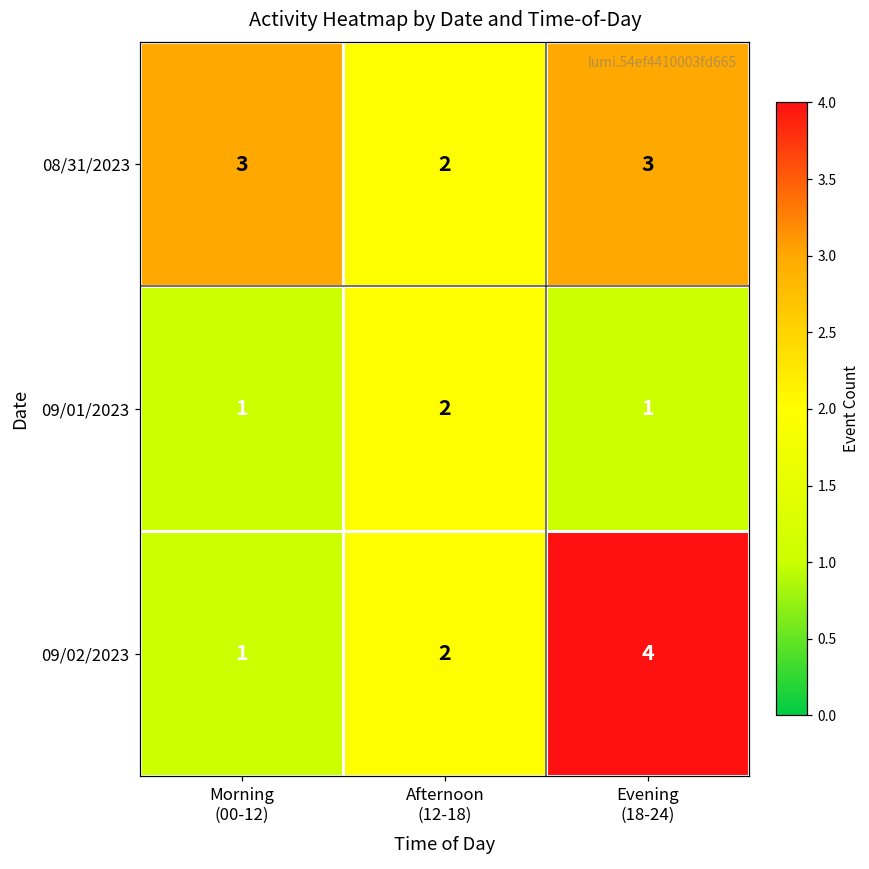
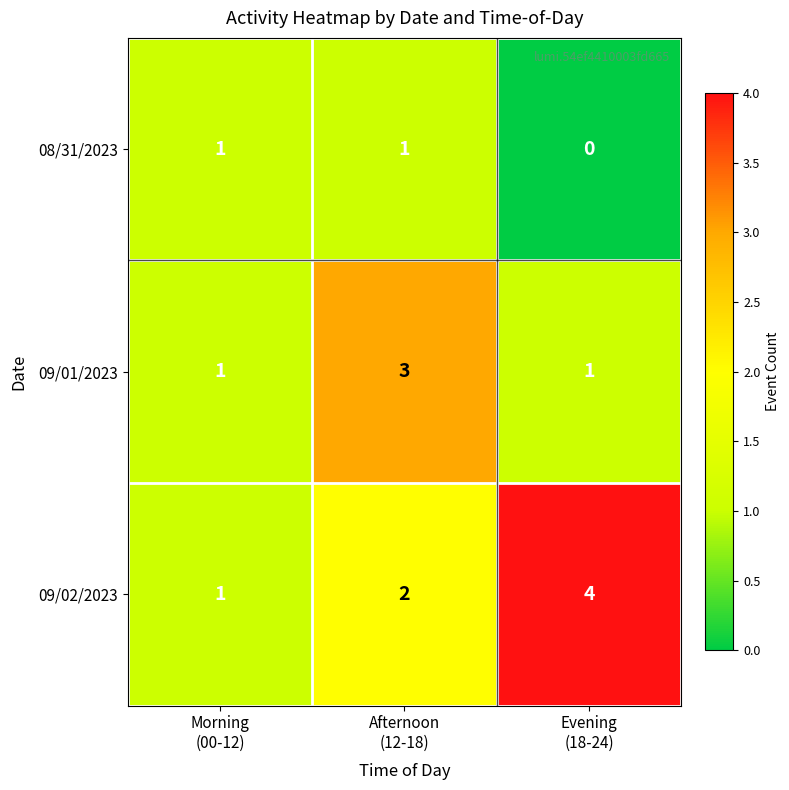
08/31/2023, Morning (00-12): 3 -> 1
08/31/2023, Afternoon (12-18): 2 -> 1
08/31/2023, Evening (18-24): 3 -> 0
09/01/2023, Afternoon (12-18): 2 -> 3
